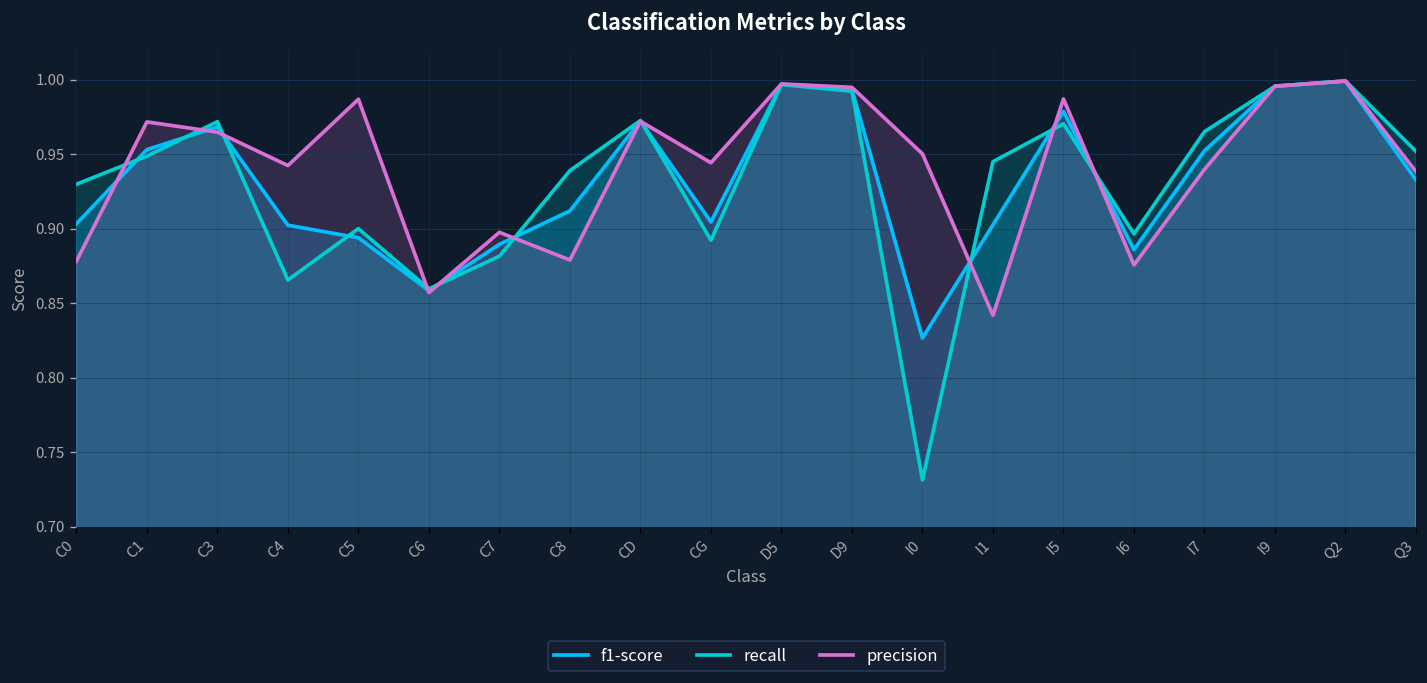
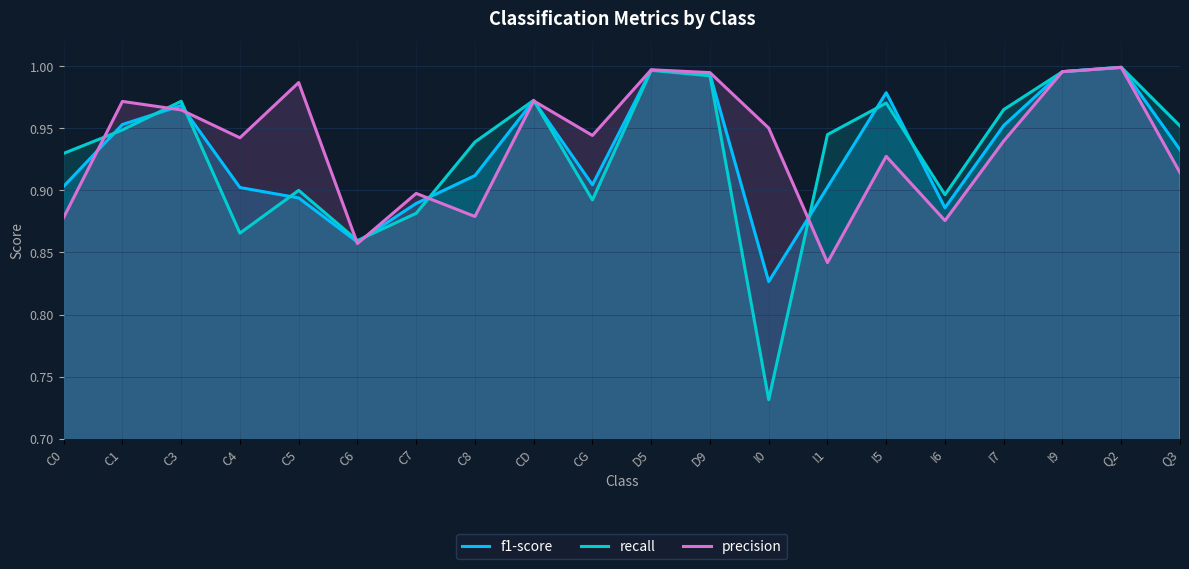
precision, I5: 0.987 -> 0.927
precision, Q3: 0.938 -> 0.914
